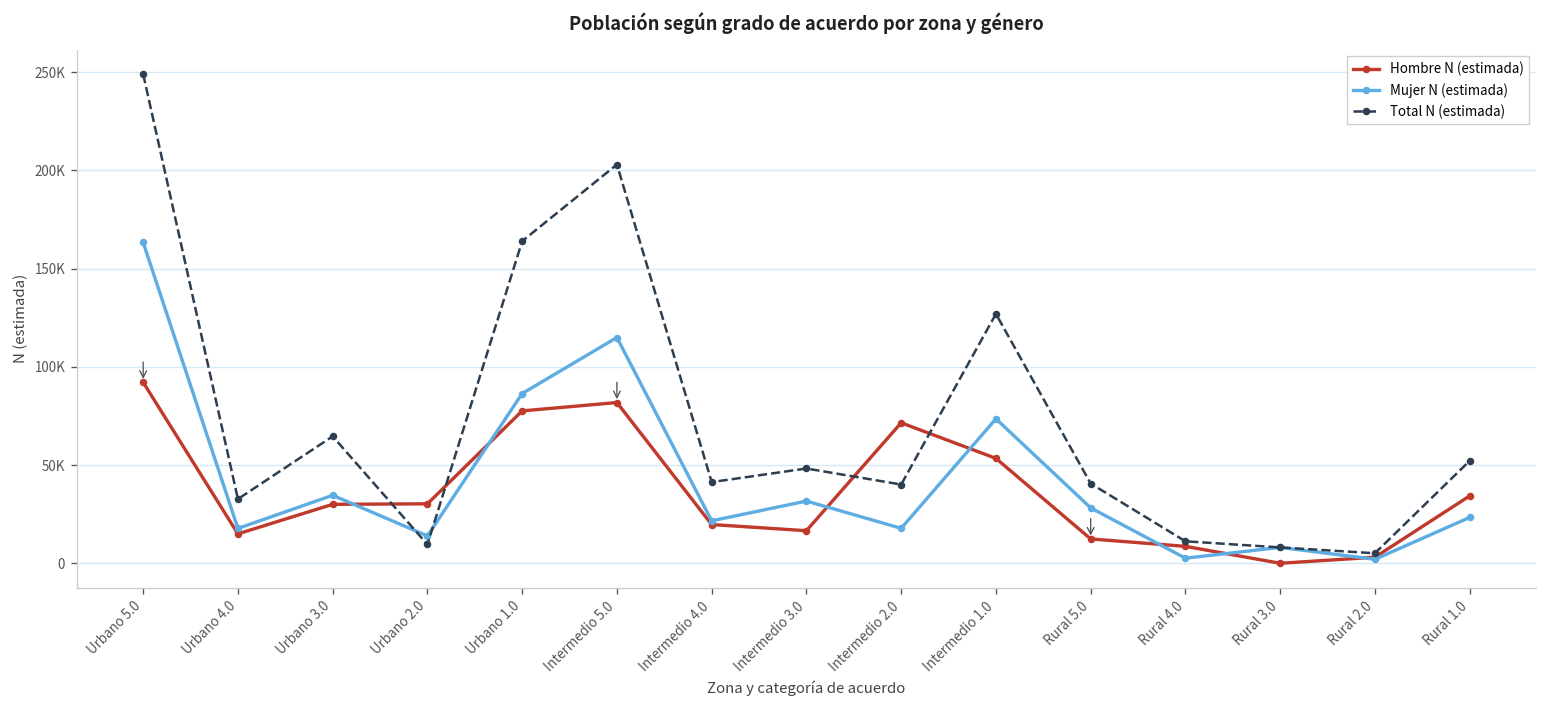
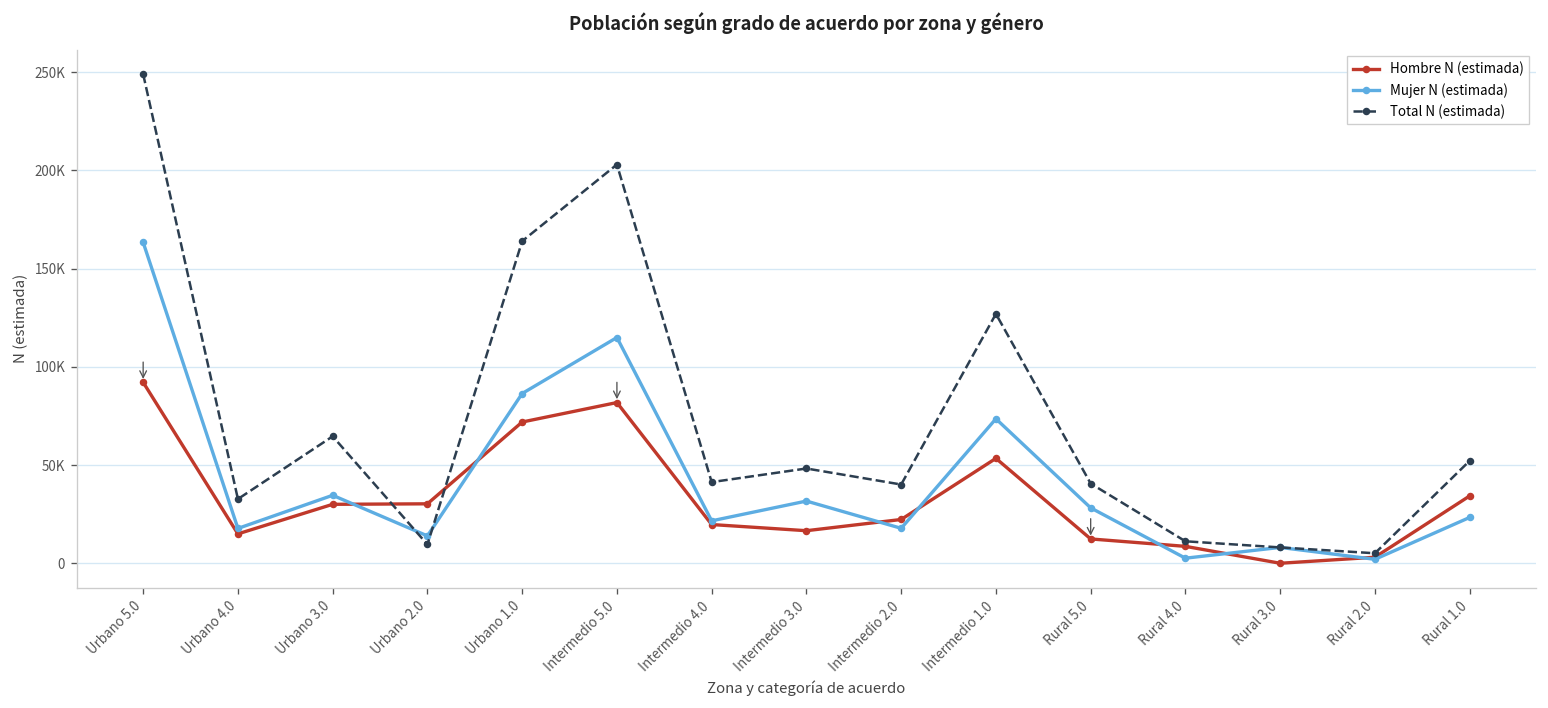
Hombre N (estimada), Urbano 1.0: 78000 -> 72000
Hombre N (estimada), Intermedio 2.0: 72000 -> 22000
